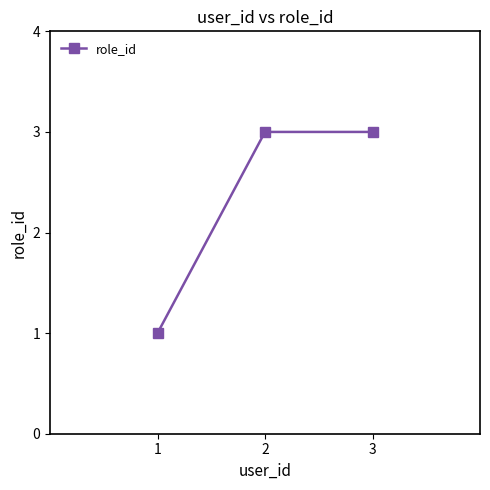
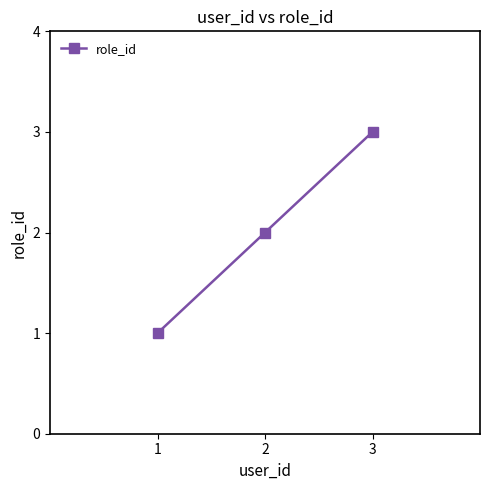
2: 3 -> 2
